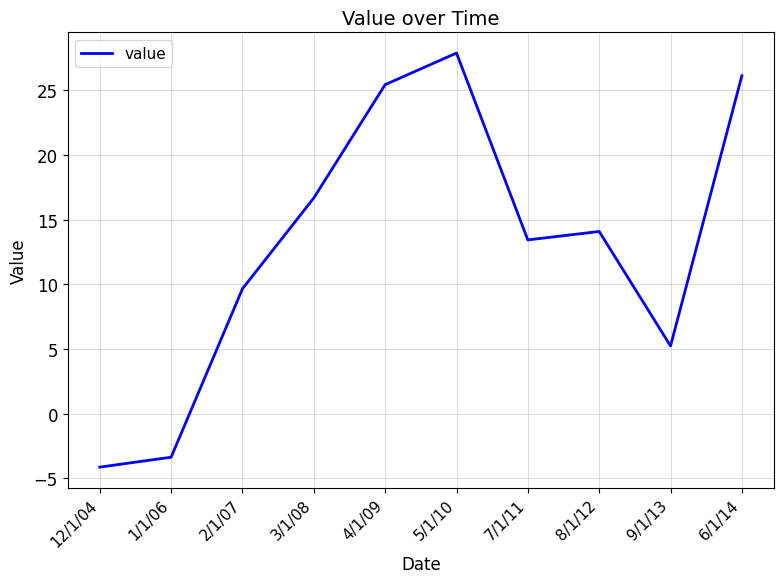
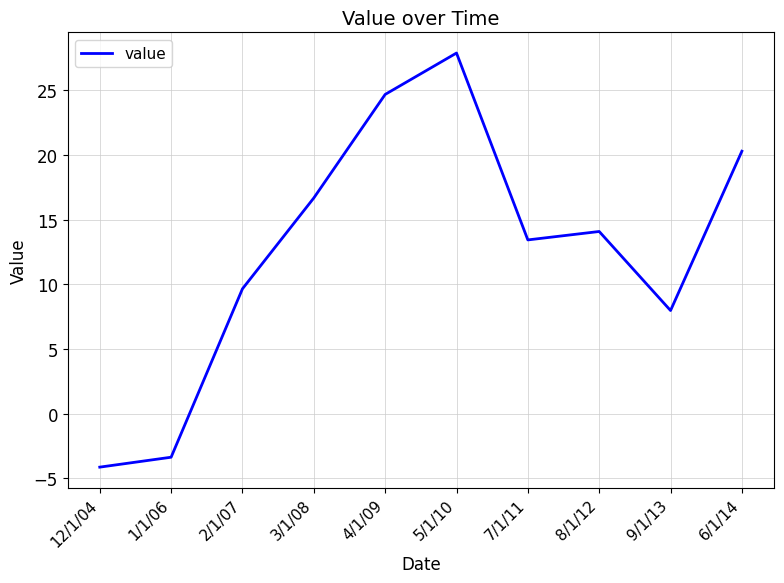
4/1/09: 25.4 -> 24.7
9/1/13: 5.2 -> 8.0
6/1/14: 26.1 -> 20.3
